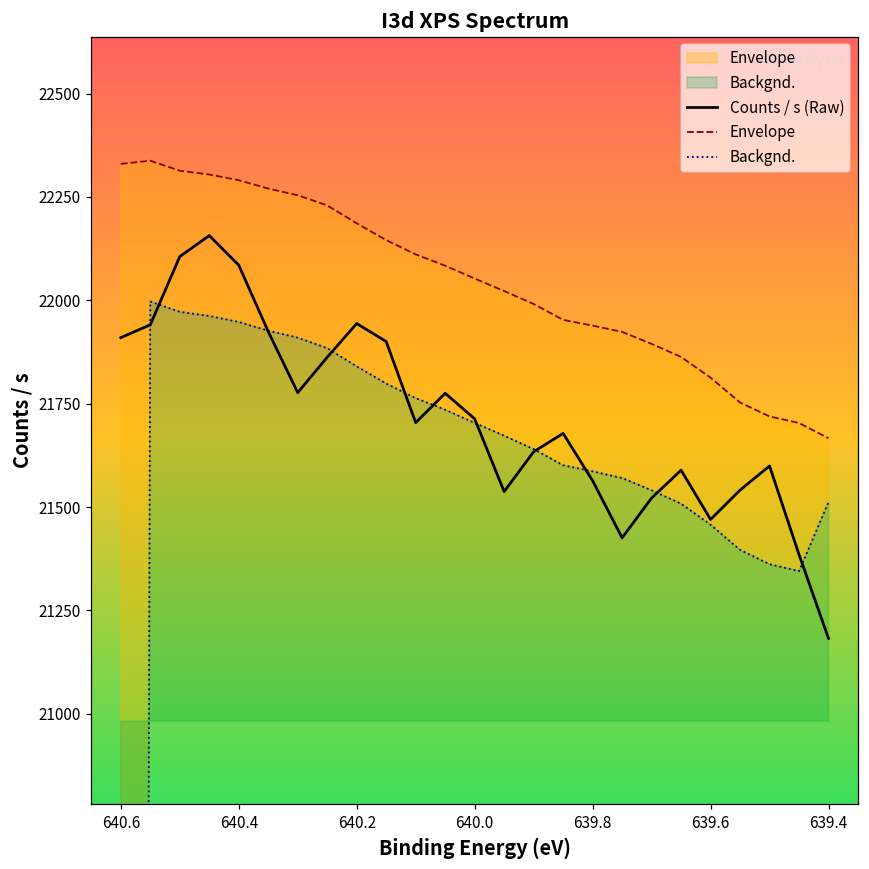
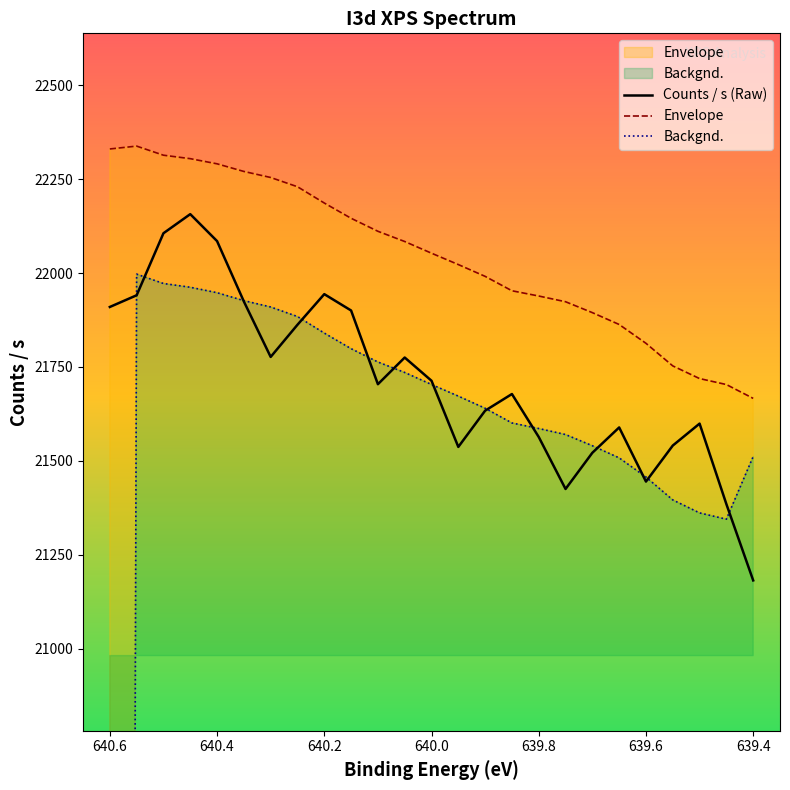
Counts / s (Raw), 639.6: 21470 -> 21450
